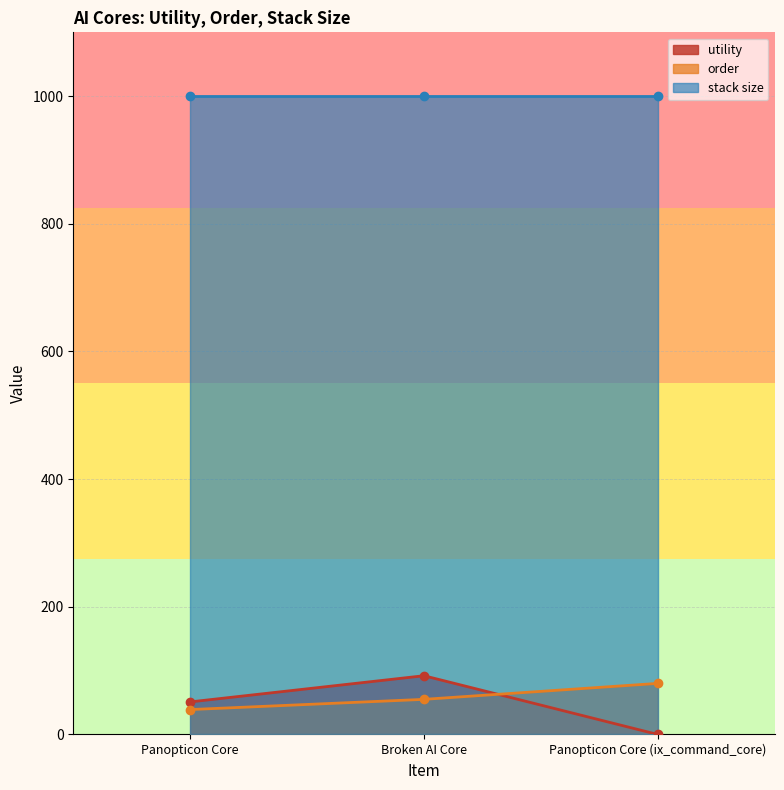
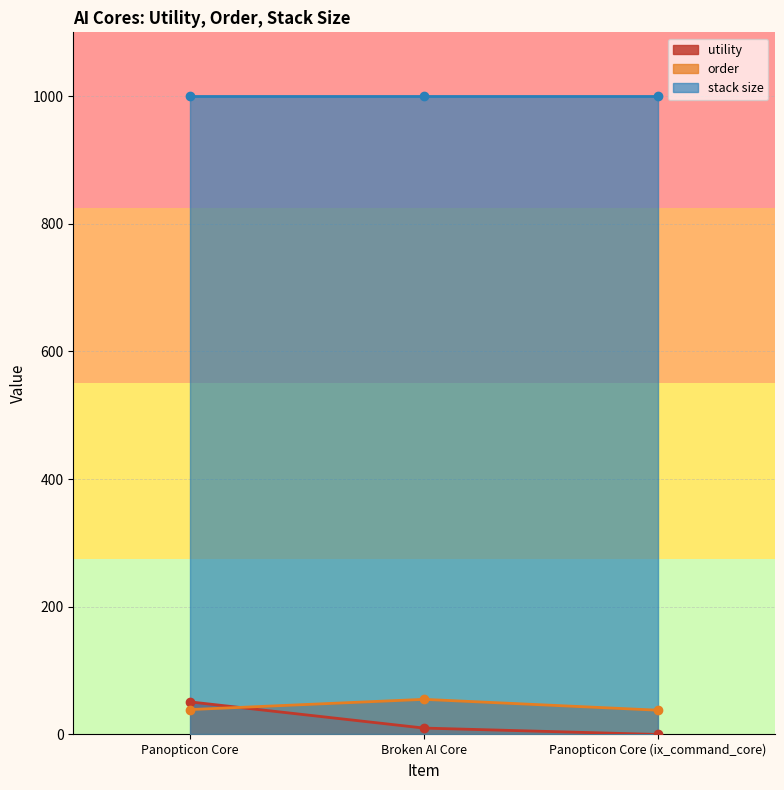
utility, Broken AI Core: 90 -> 10
order, Panopticon Core (ix_command_core): 80 -> 40
